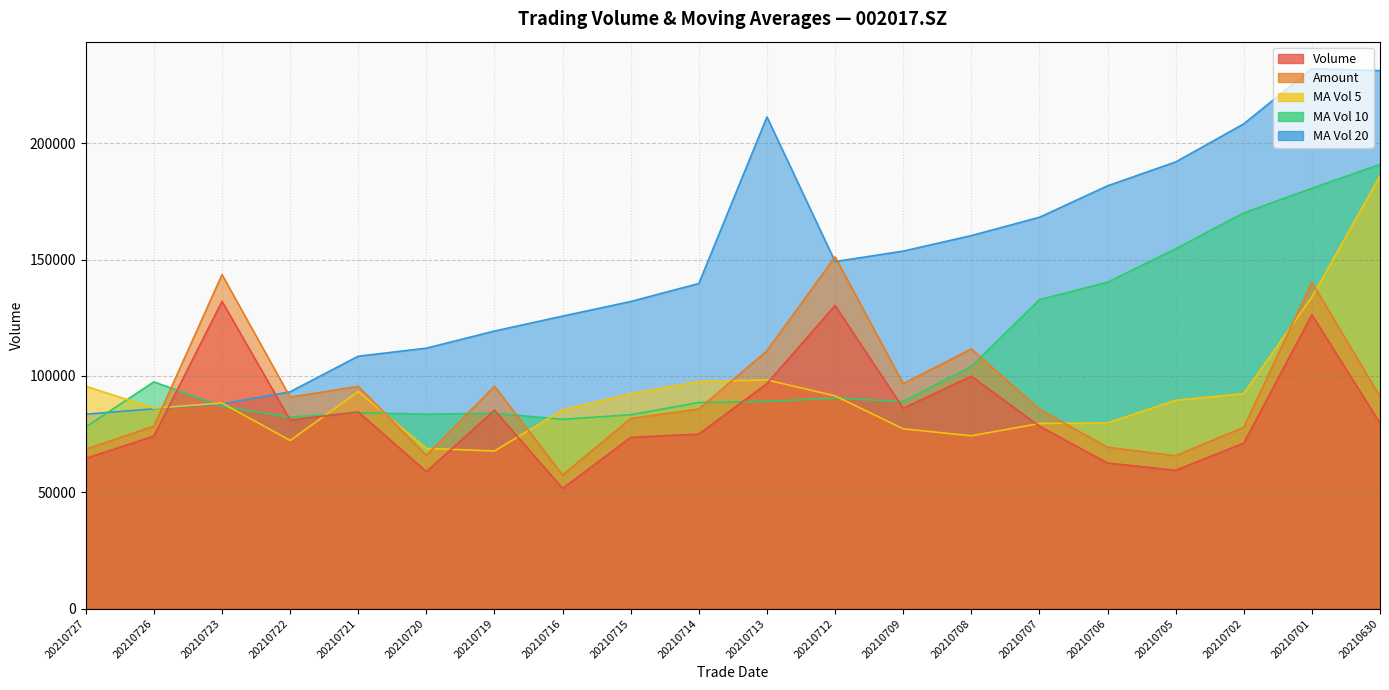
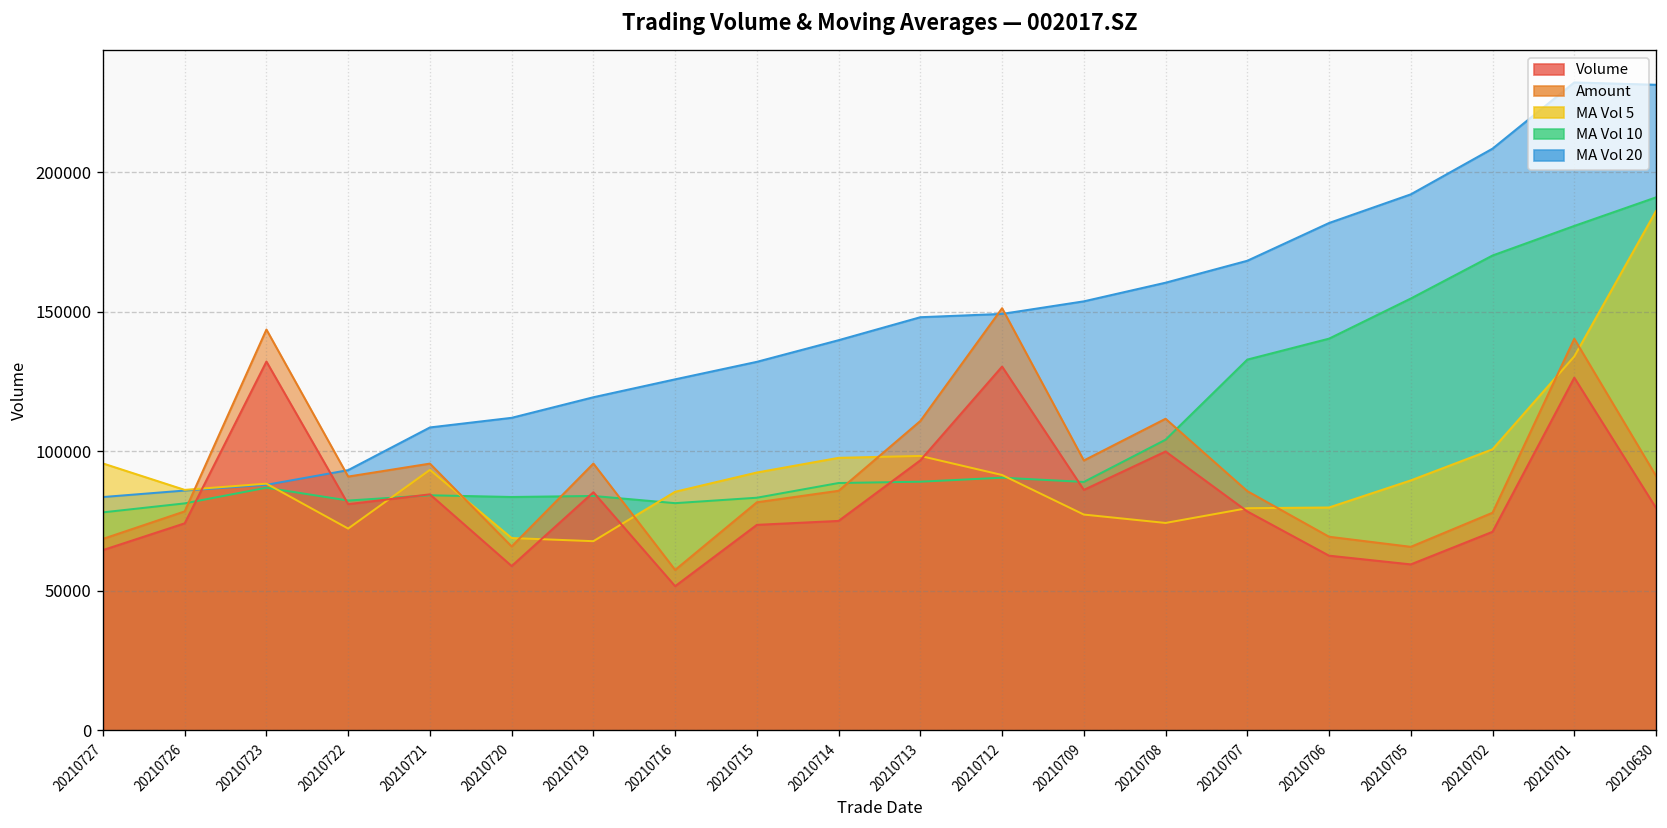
MA Vol 10, 20210726: 97000 -> 81000
MA Vol 20, 20210713: 211000 -> 148000
MA Vol 5, 20210702: 92000 -> 101000
